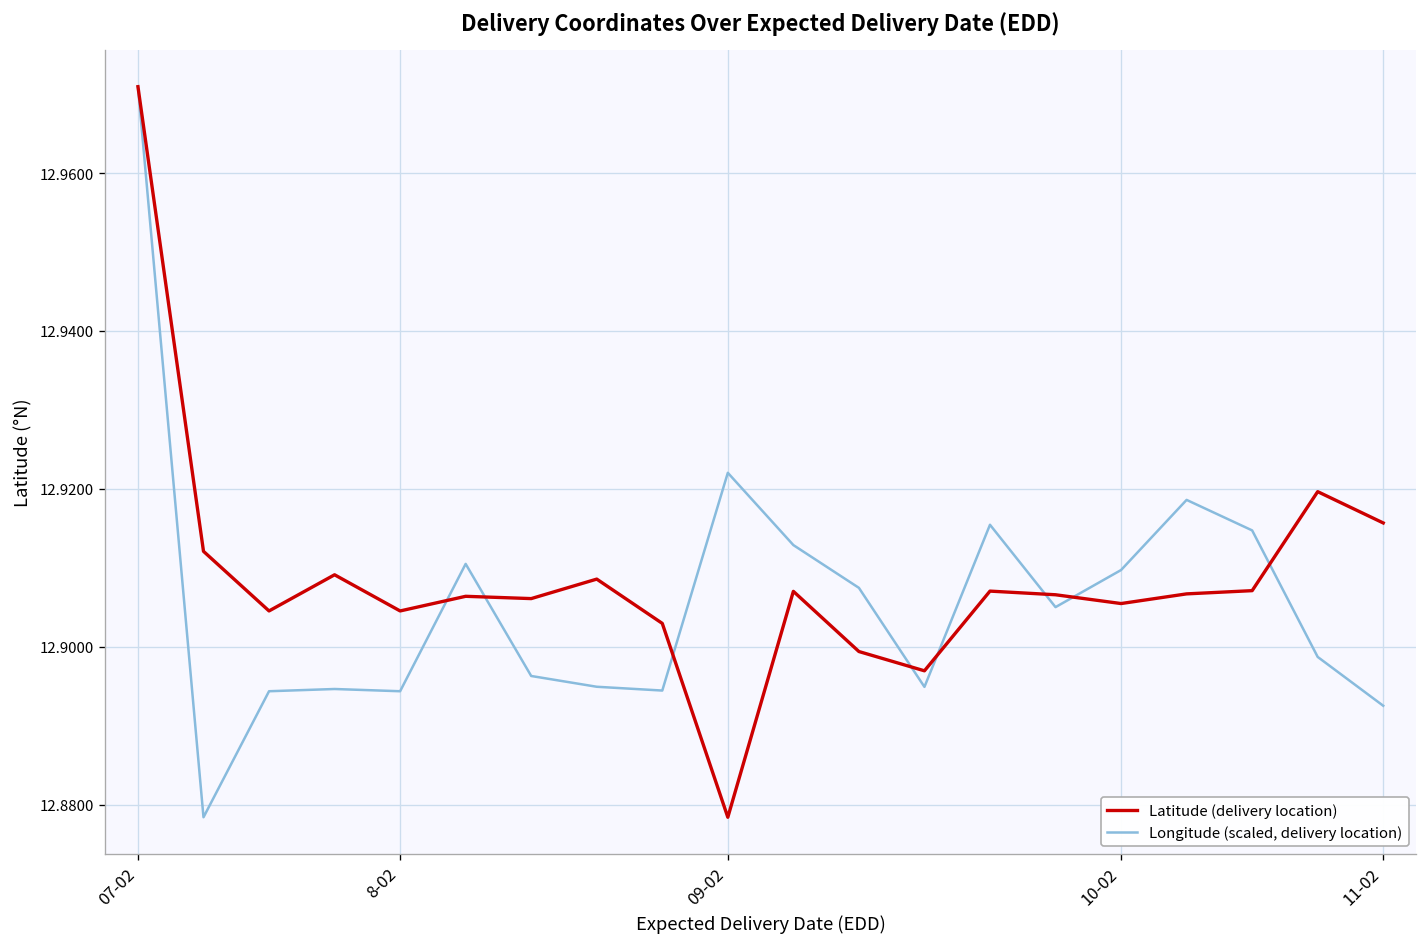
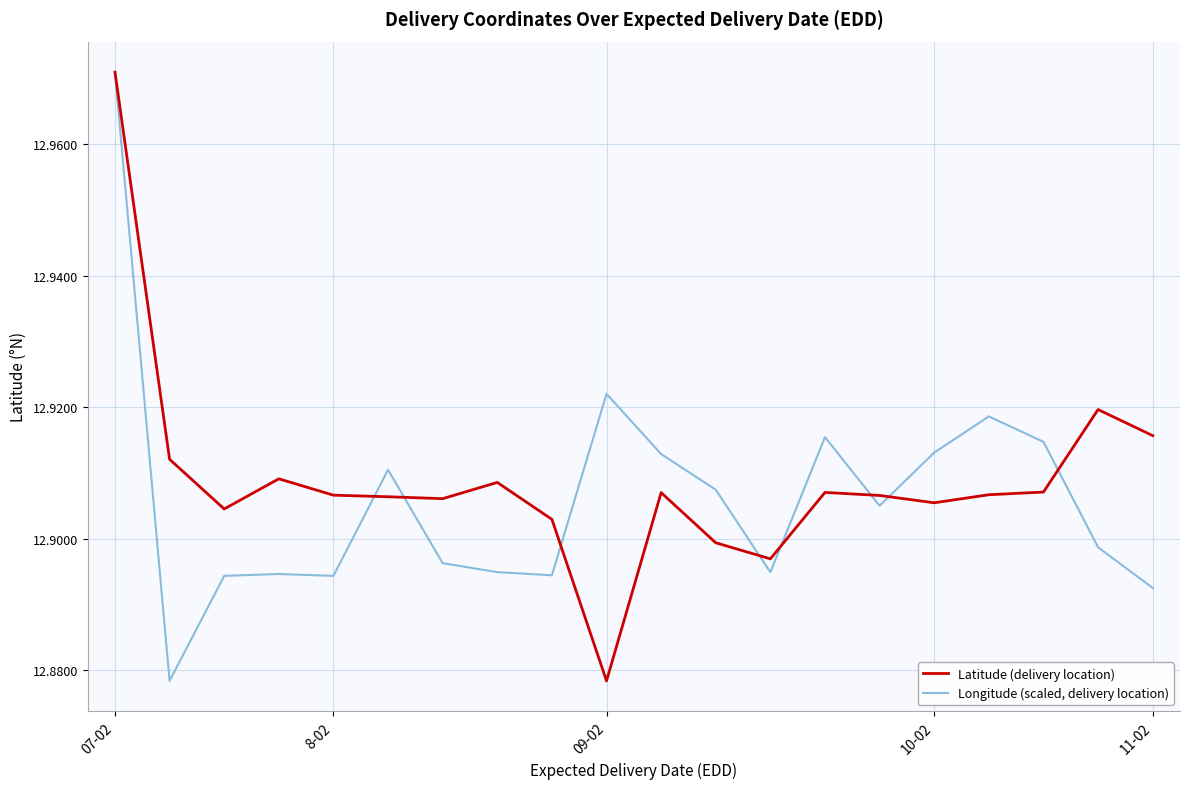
Latitude (delivery location), 8-02: 12.905 -> 12.907
Longitude (scaled, delivery location), 10-02: 12.910 -> 12.913
